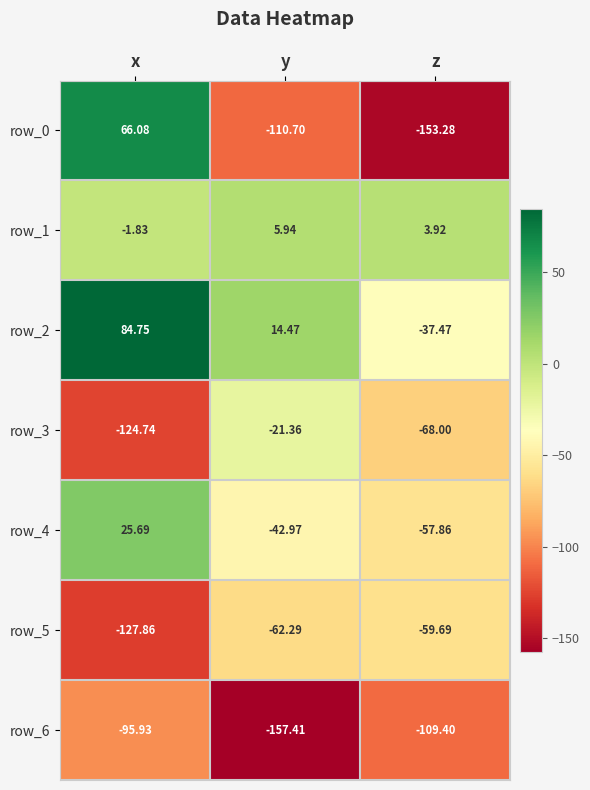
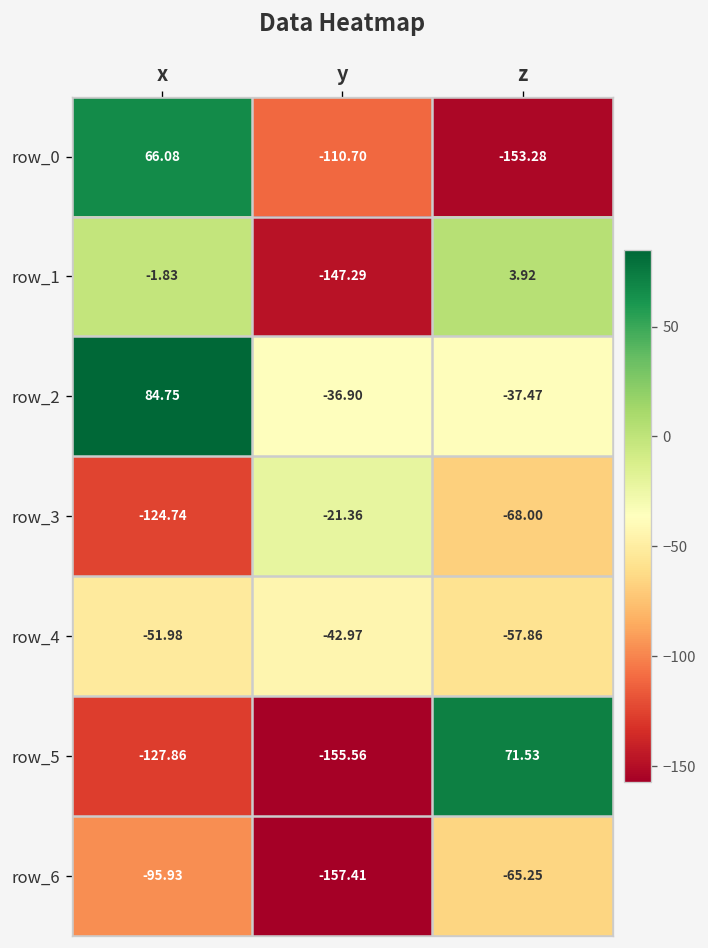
row_1, y: 5.94 -> -147.29
row_2, y: 14.47 -> -36.90
row_4, x: 25.69 -> -51.98
row_5, y: -62.29 -> -155.56
row_5, z: -59.69 -> 71.53
row_6, z: -109.40 -> -65.25
